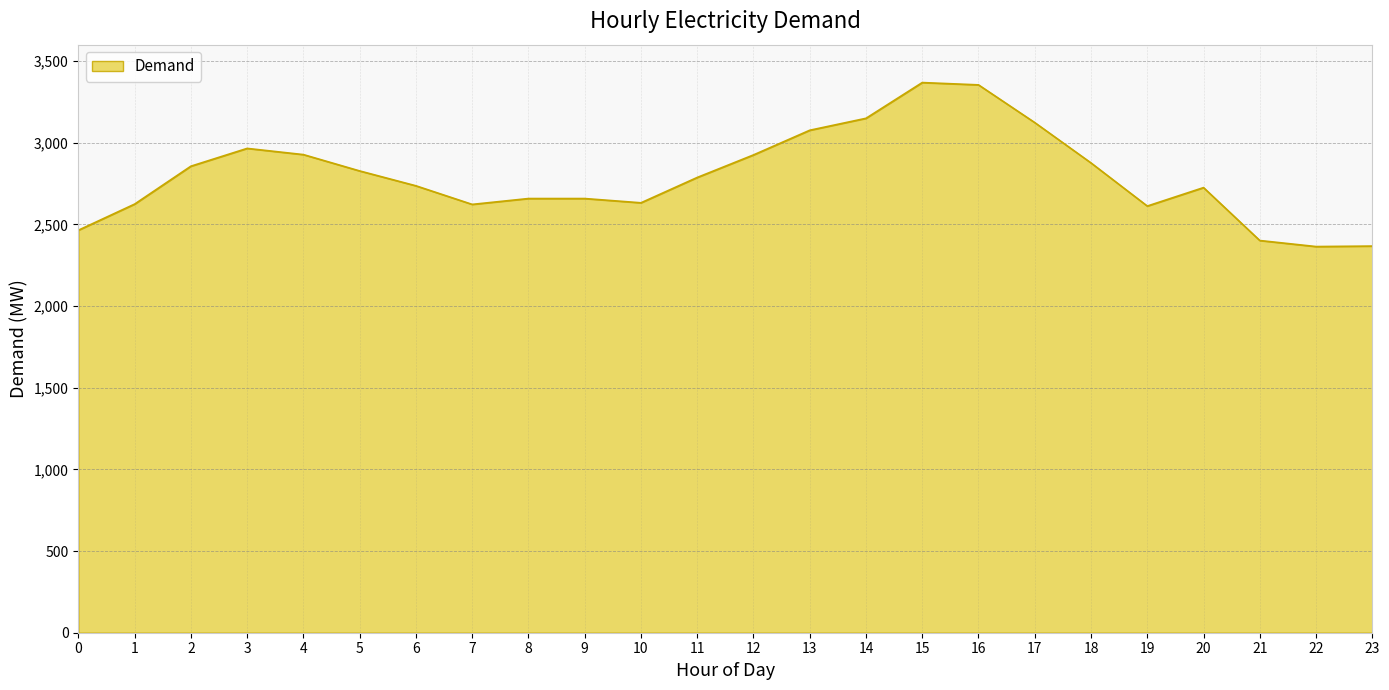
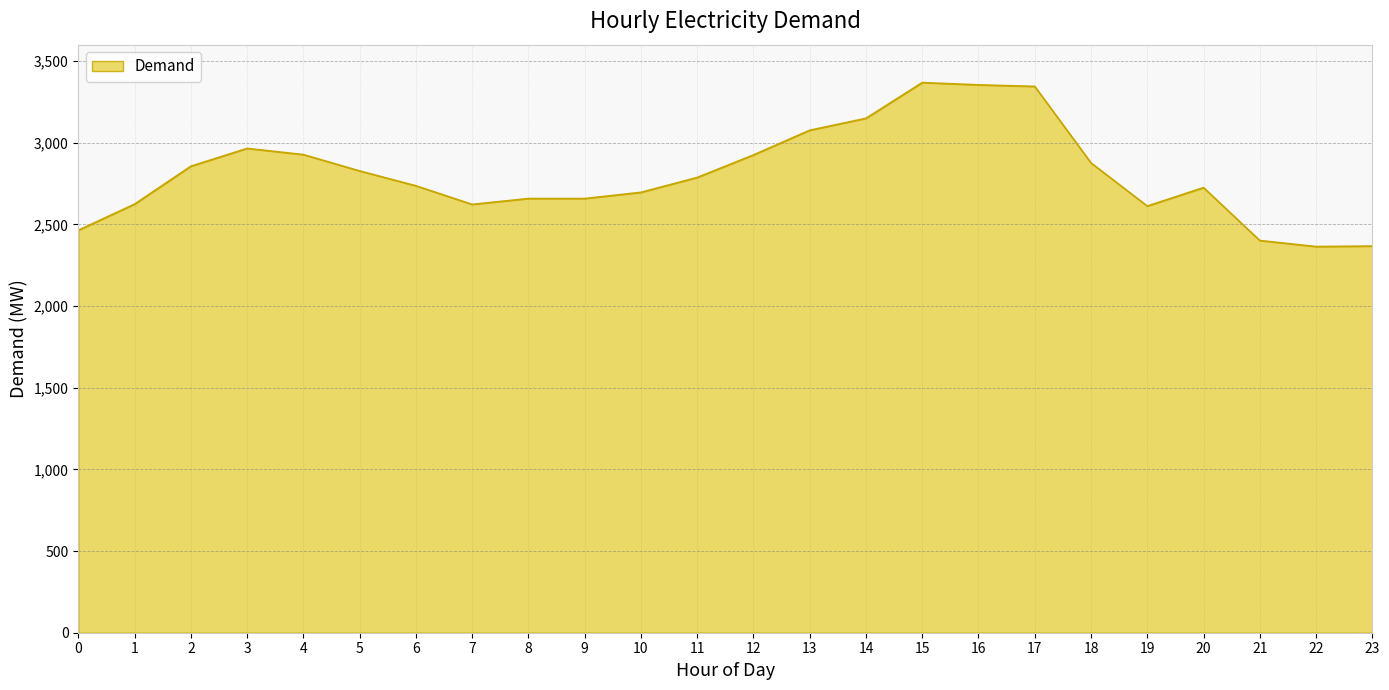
10: 2,630 -> 2,700
17: 3,120 -> 3,340
